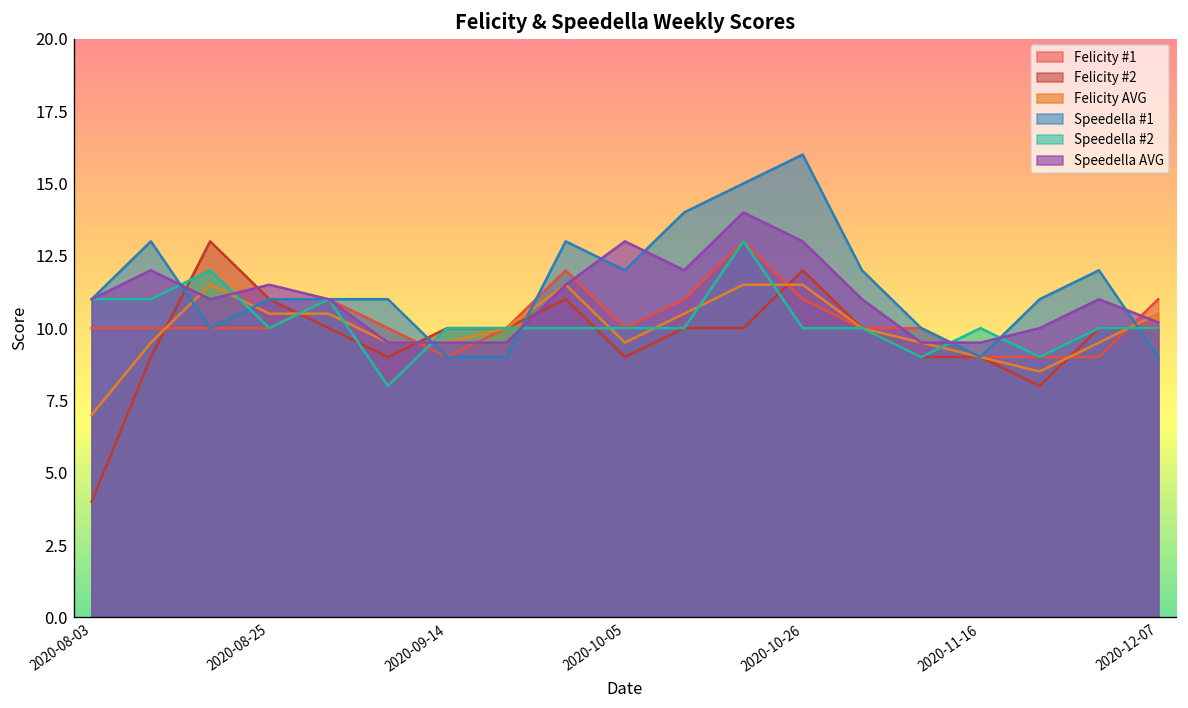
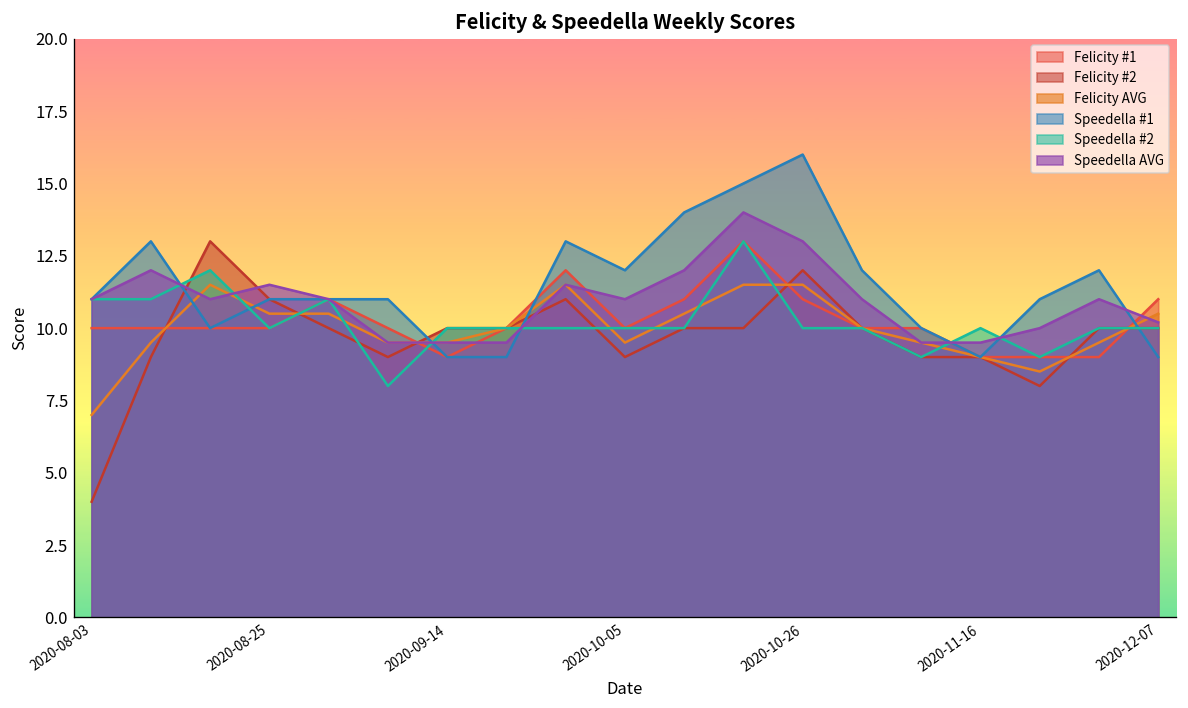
Speedella AVG, 2020-10-05: 13 -> 11
